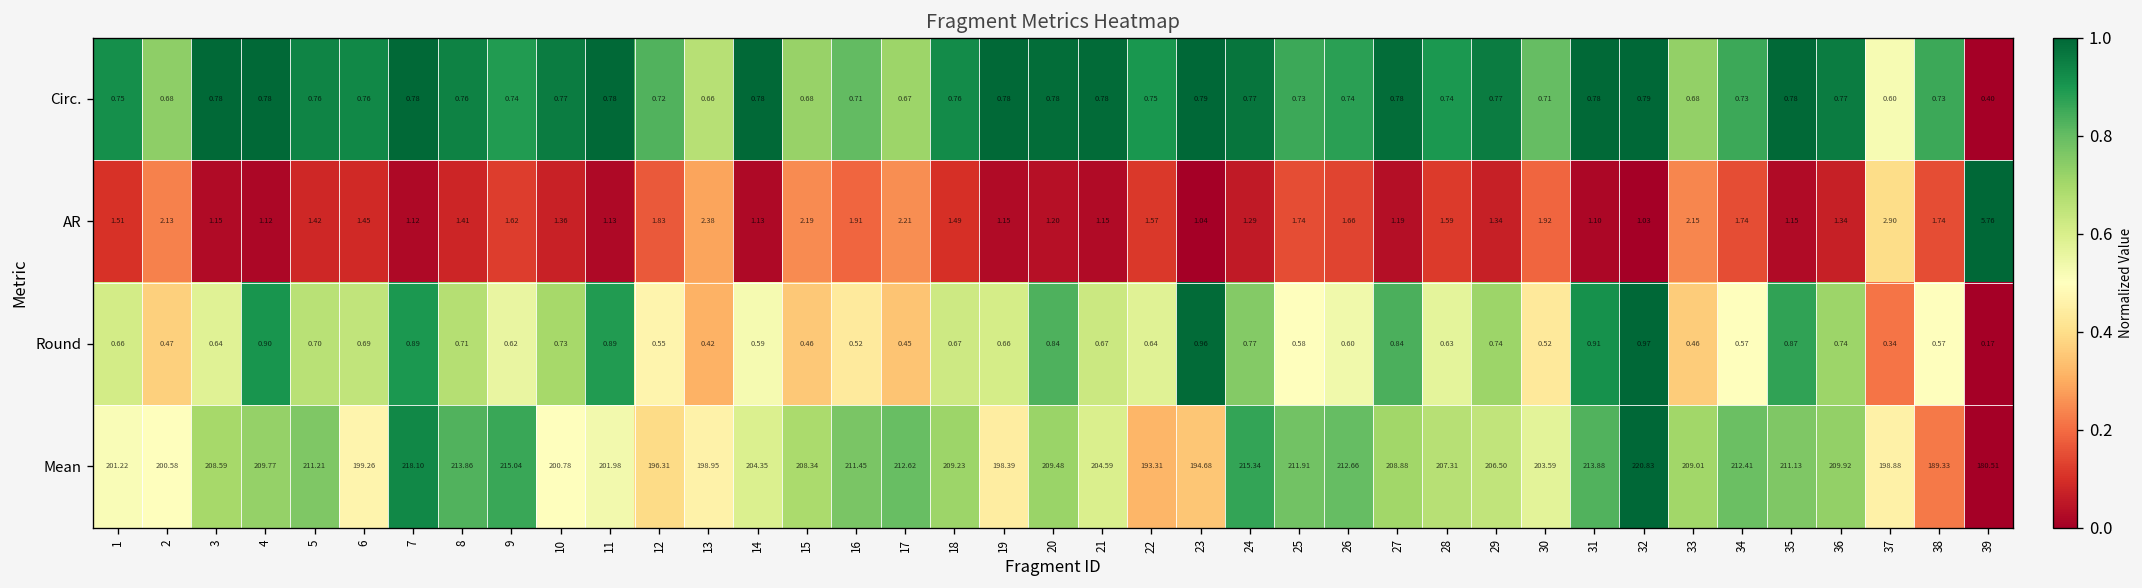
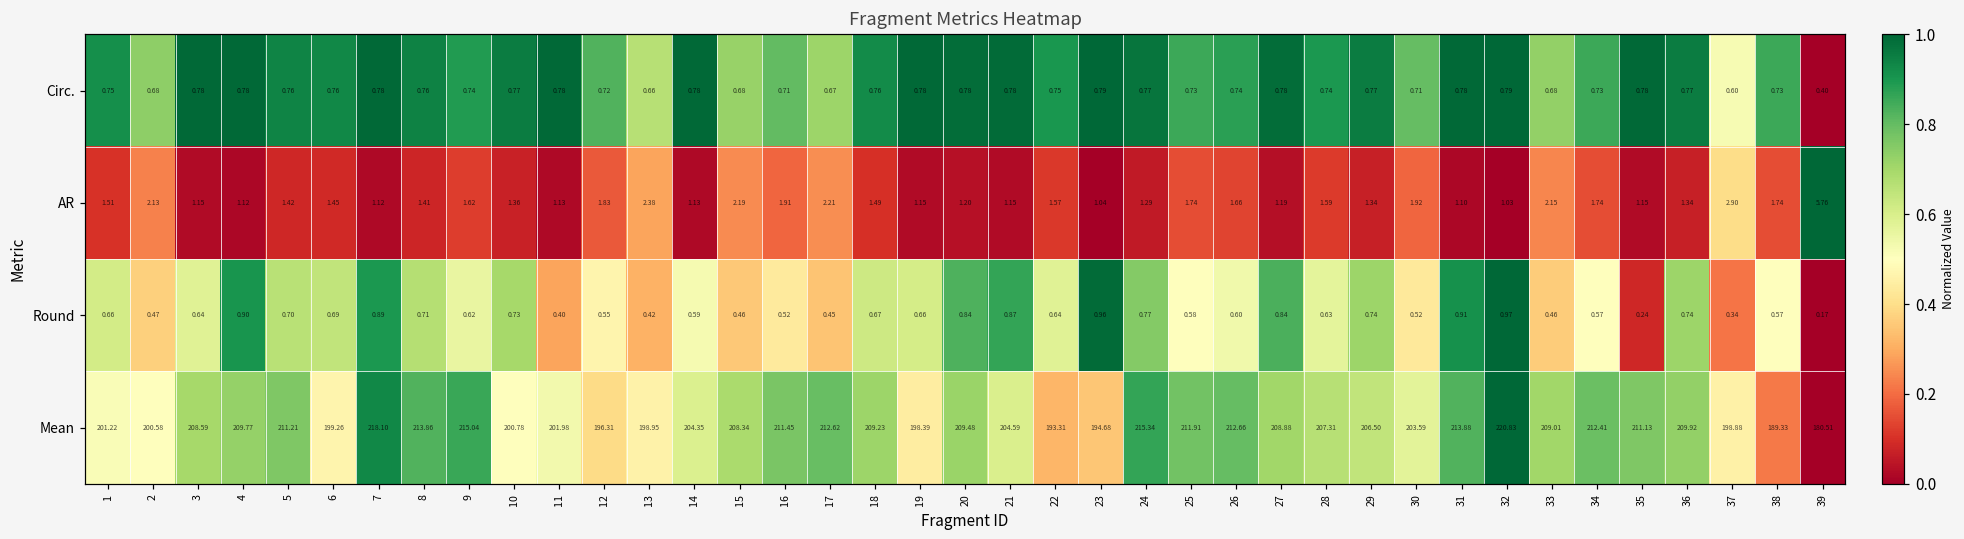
Round, 11: 0.89 -> 0.40
Round, 21: 0.67 -> 0.87
Round, 35: 0.87 -> 0.24
